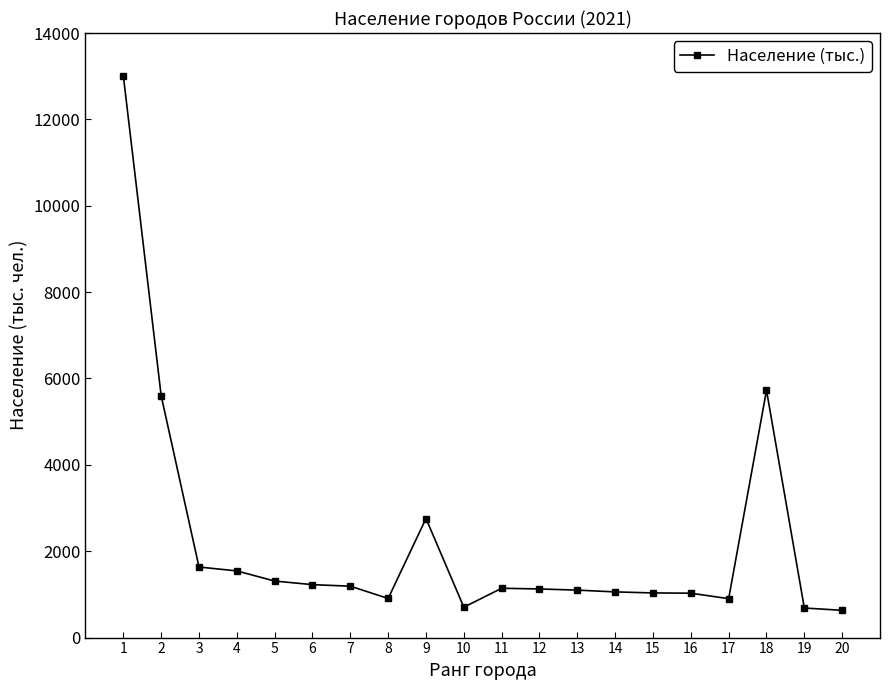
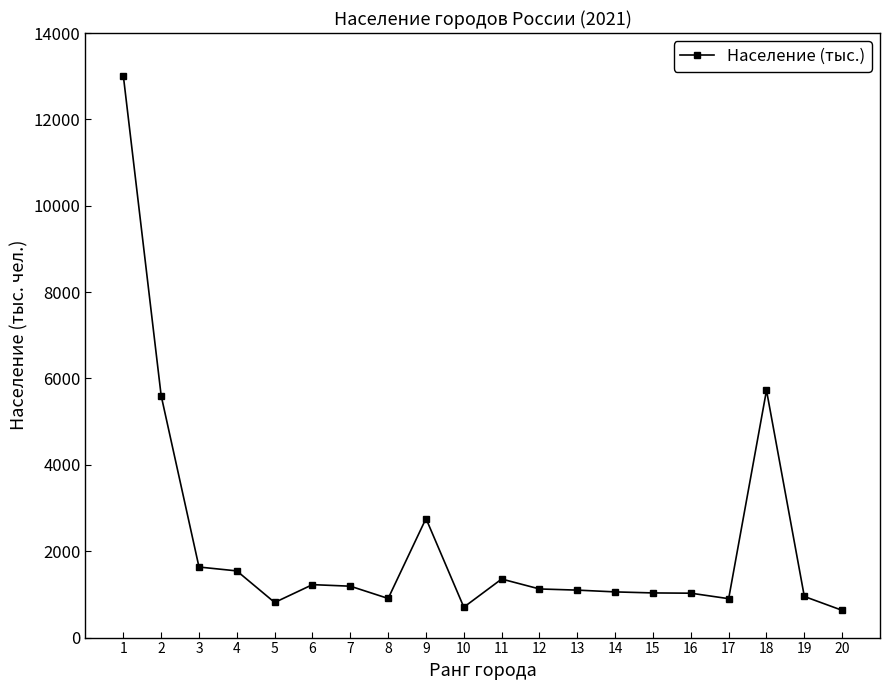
5: 1300 -> 800
11: 1100 -> 1400
19: 700 -> 1000
